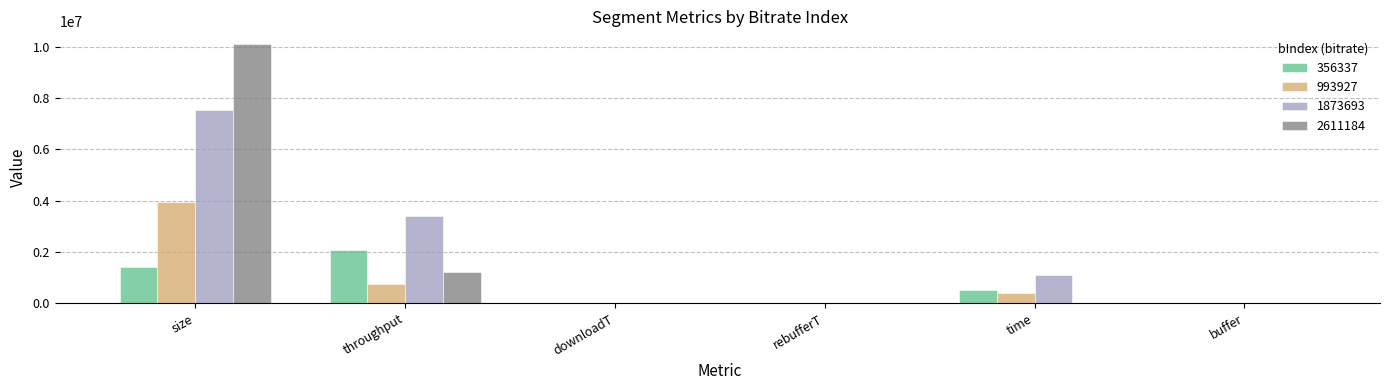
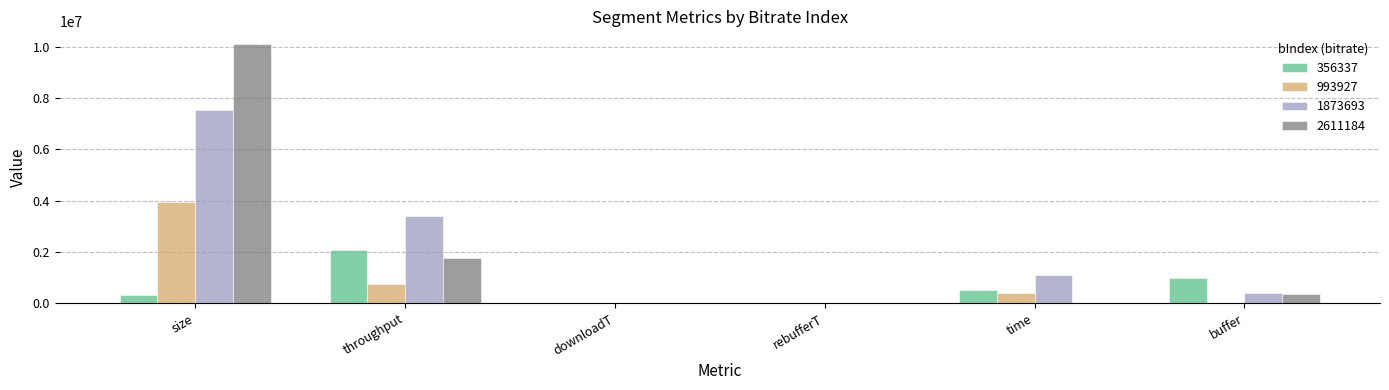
356337, size: 1400000 -> 300000
2611184, throughput: 1200000 -> 1800000
356337, buffer: 0 -> 1000000
1873693, buffer: 0 -> 400000
2611184, buffer: 0 -> 400000
